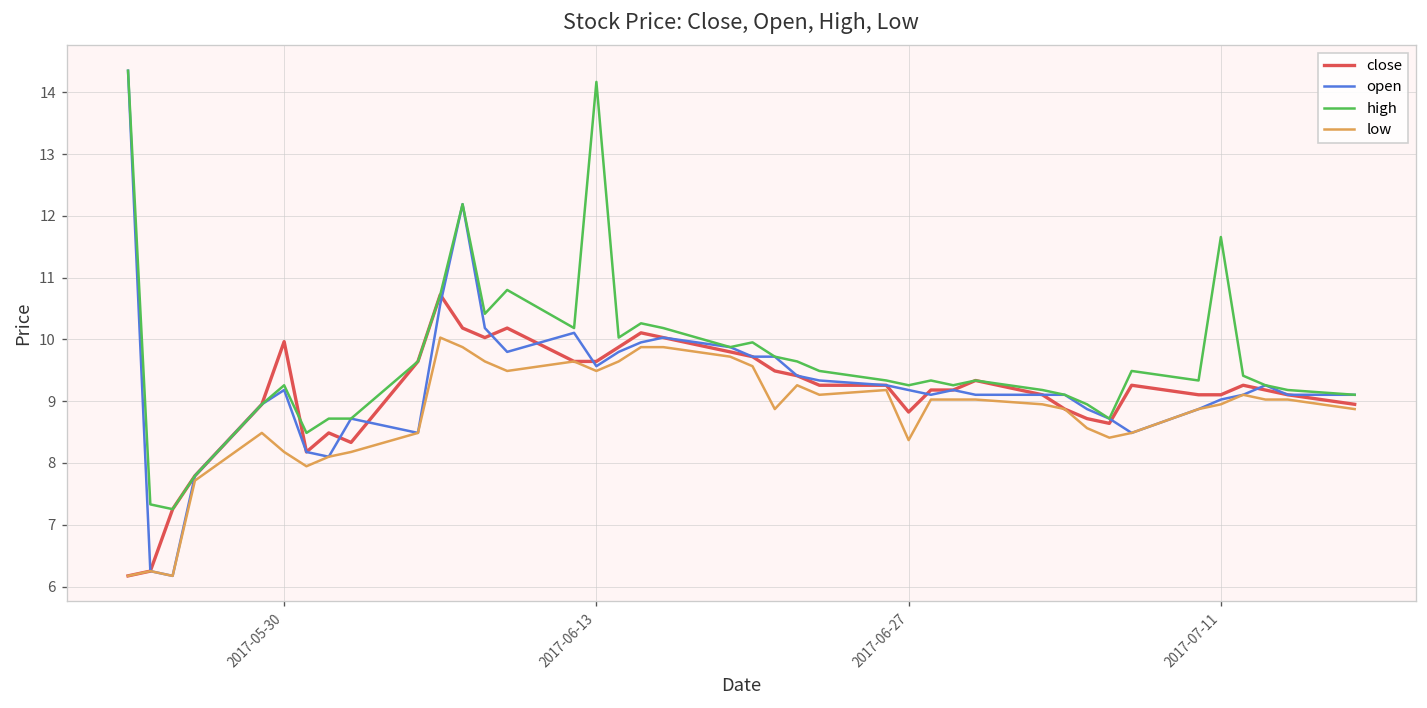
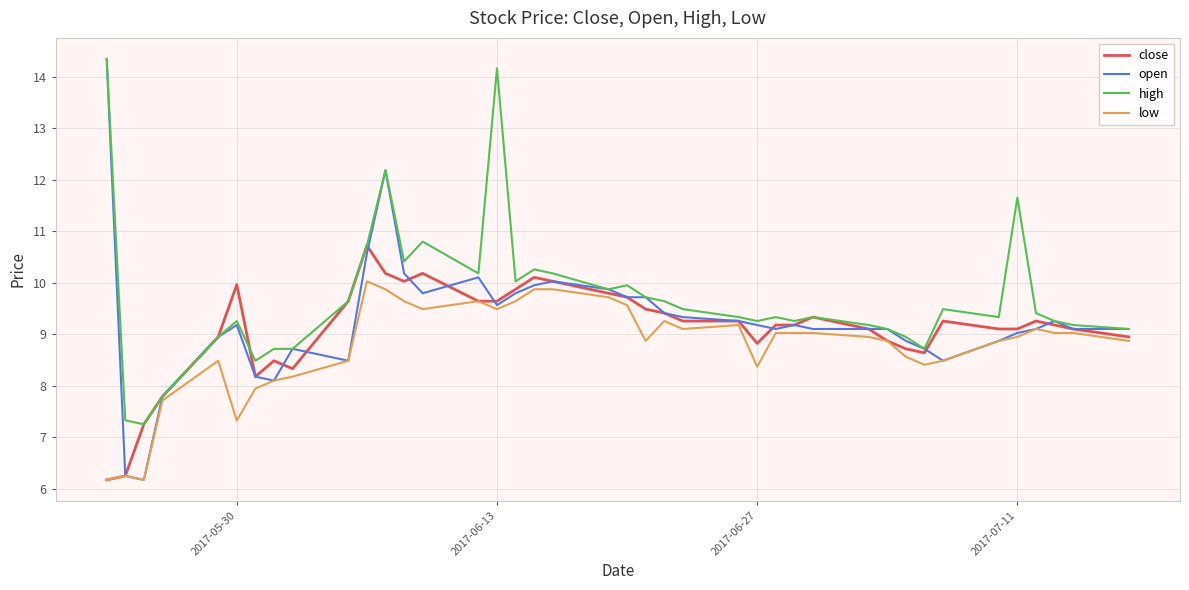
low, 2017-05-30: 8.2 -> 7.3
